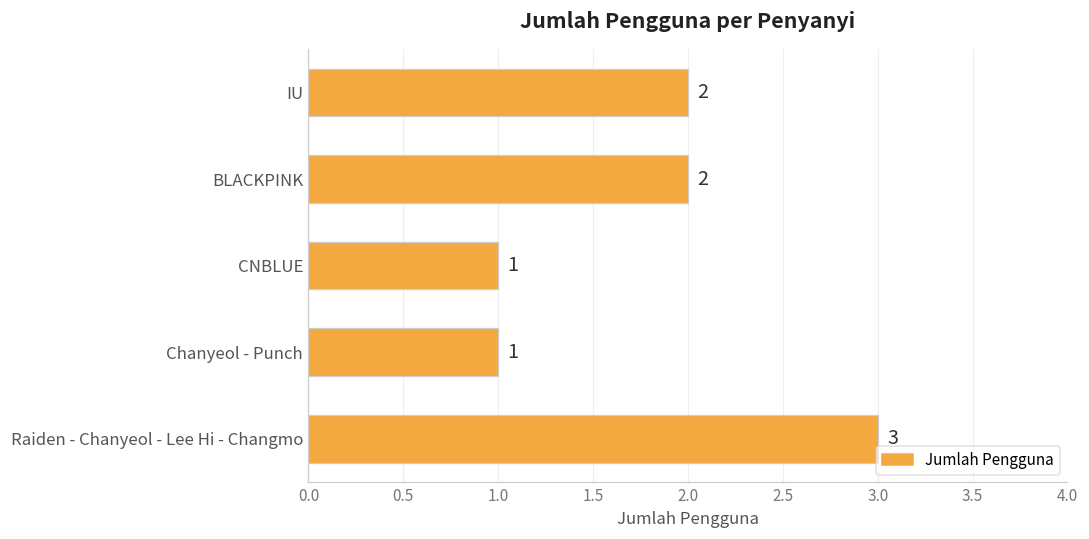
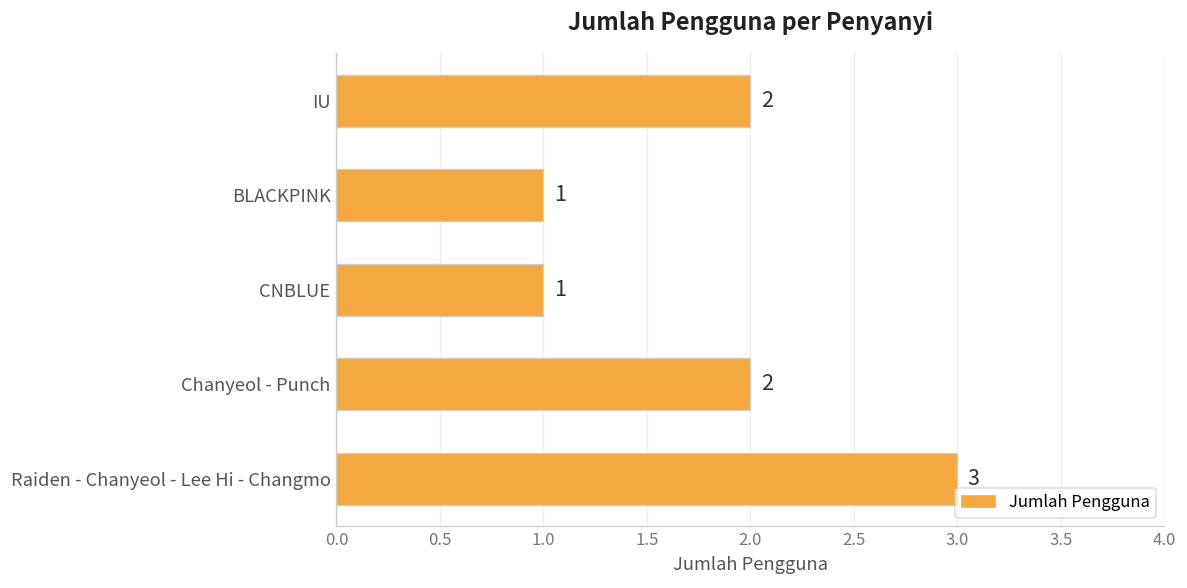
BLACKPINK: 2 -> 1
Chanyeol - Punch: 1 -> 2
